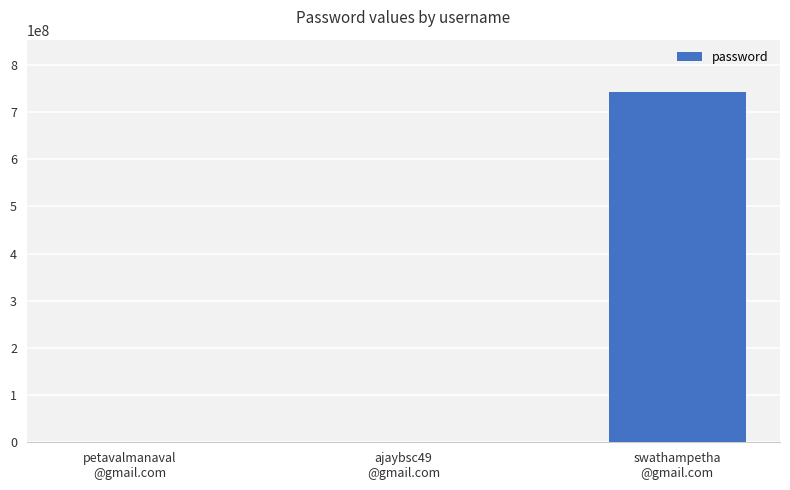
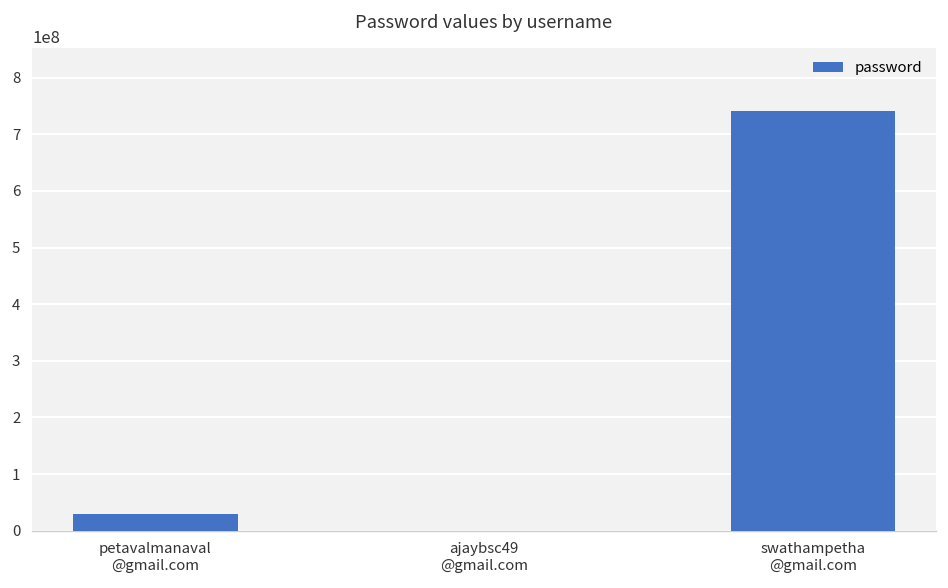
petavalmanaval @gmail.com: 0 -> 30000000
